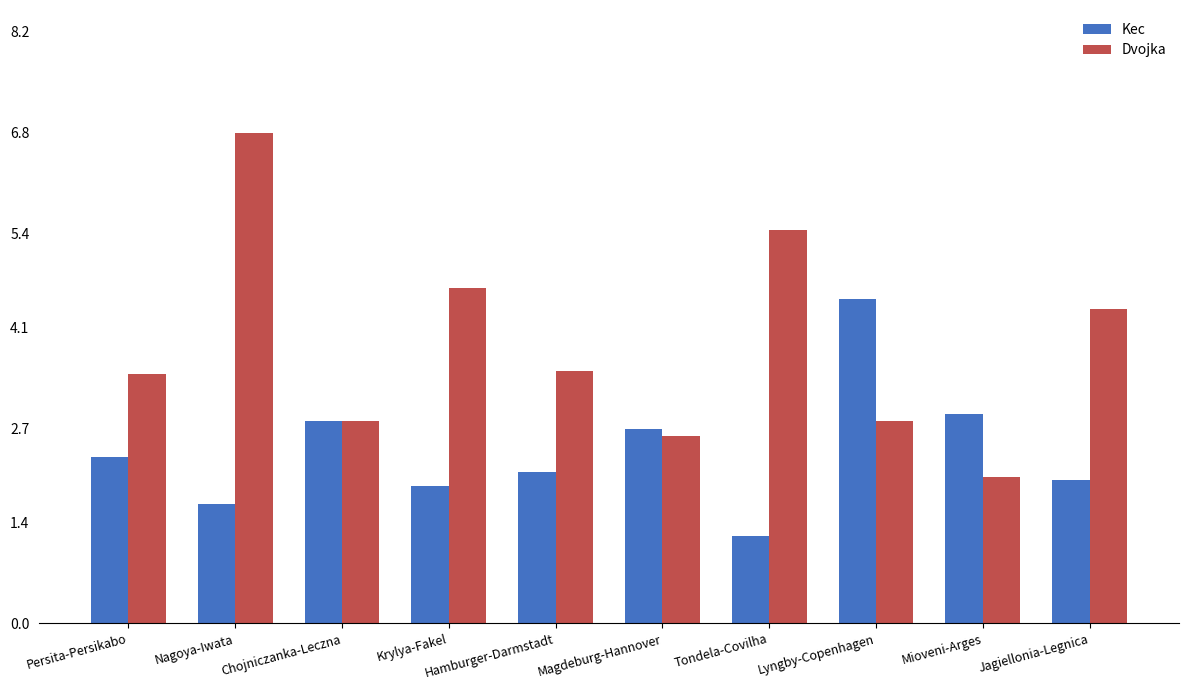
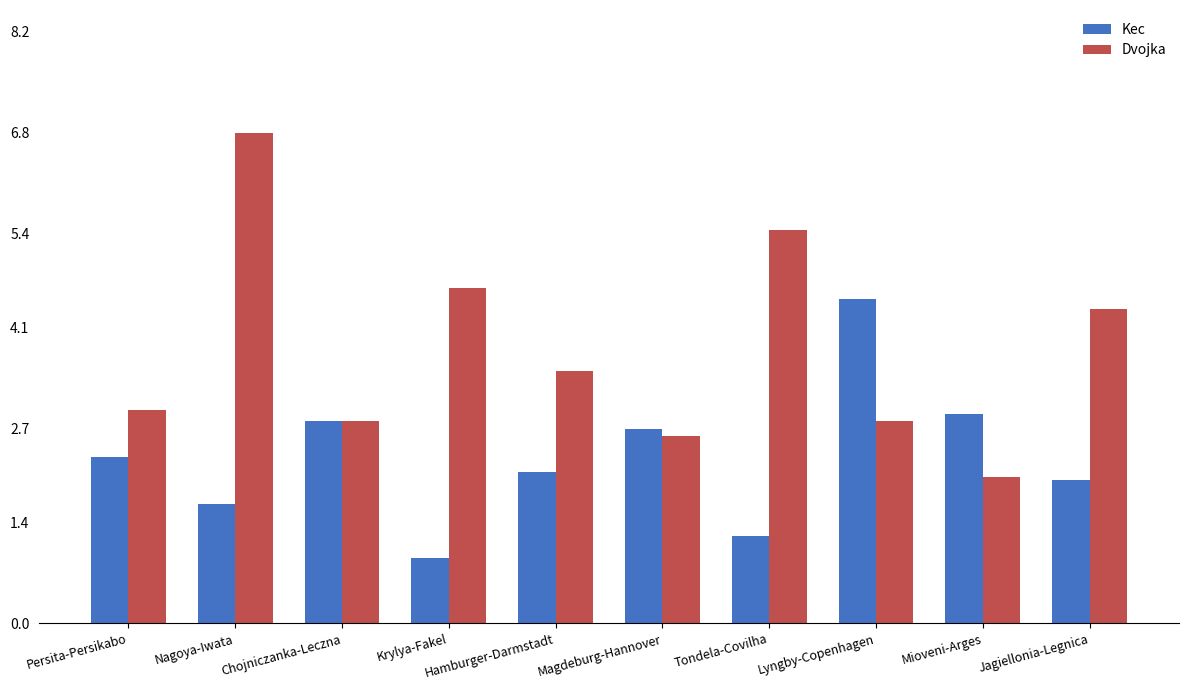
Dvojka, Persita-Persikabo: 3.5 -> 3.0
Kec, Krylya-Fakel: 1.9 -> 0.9
